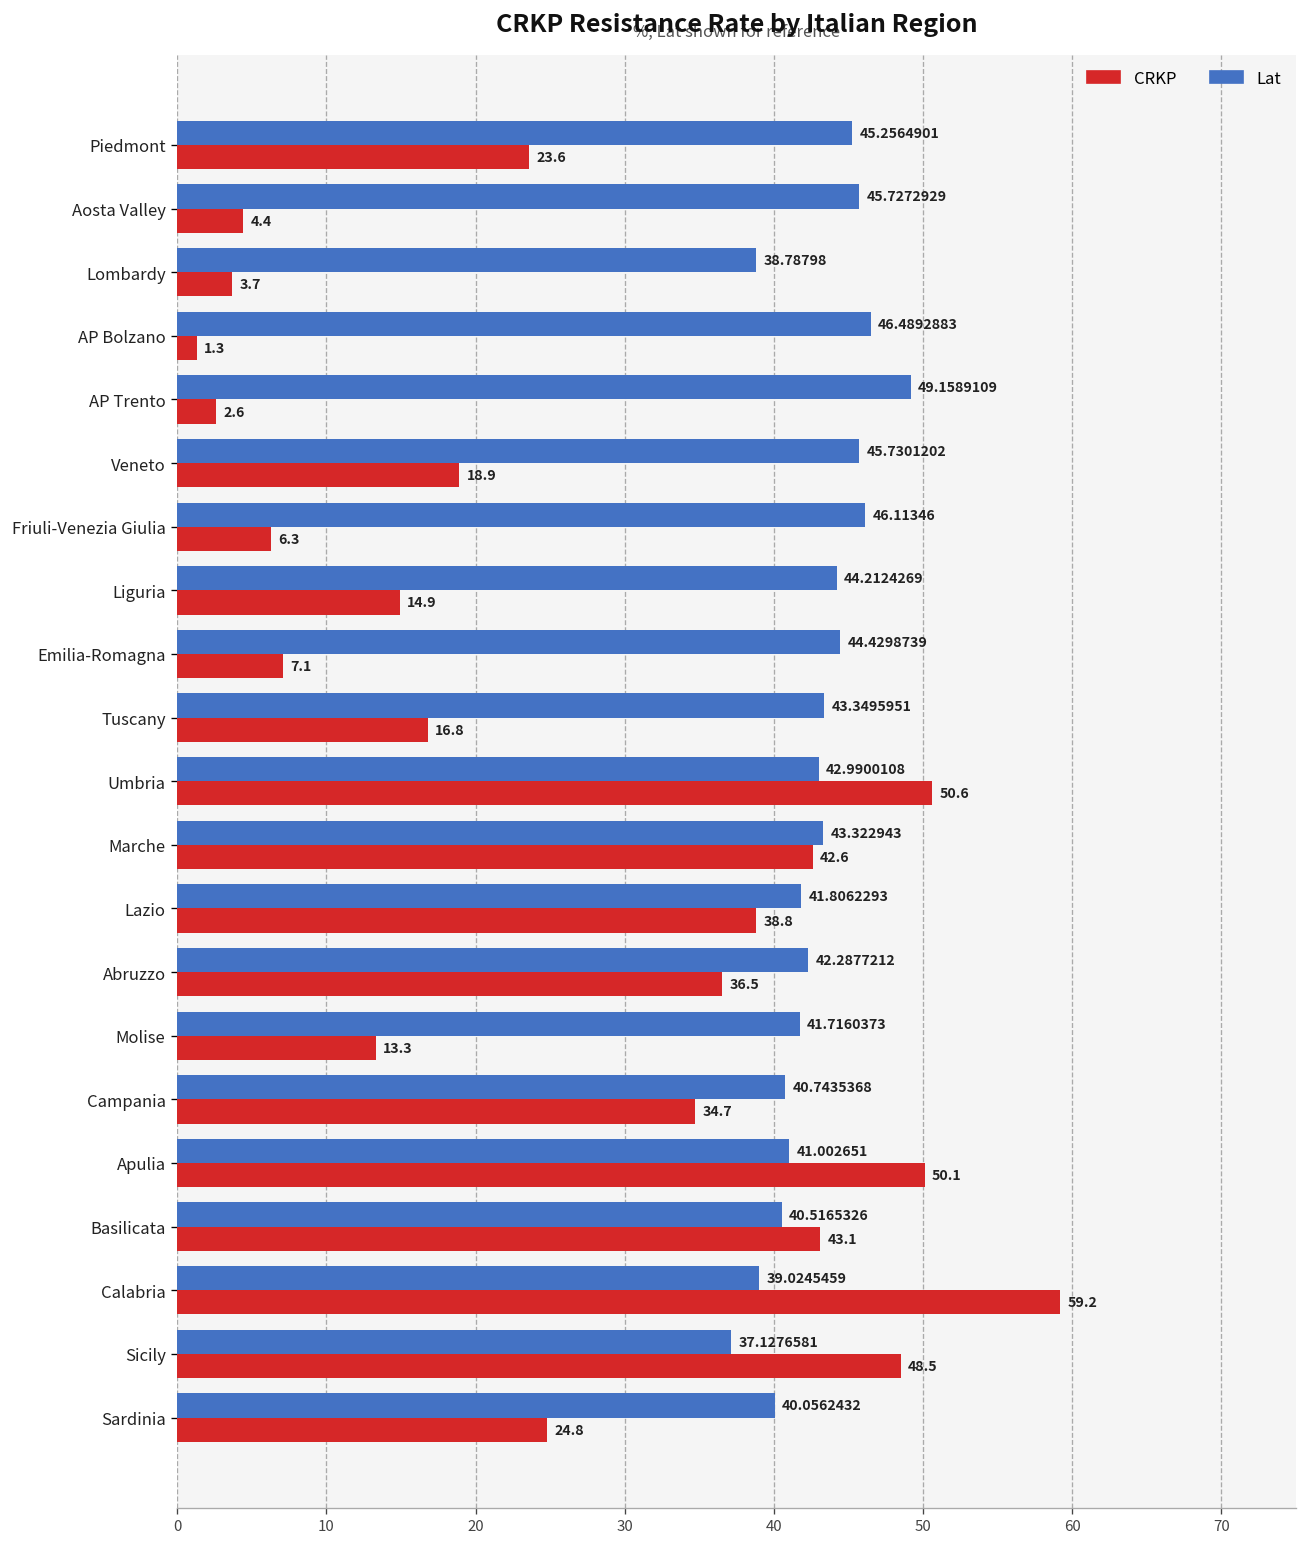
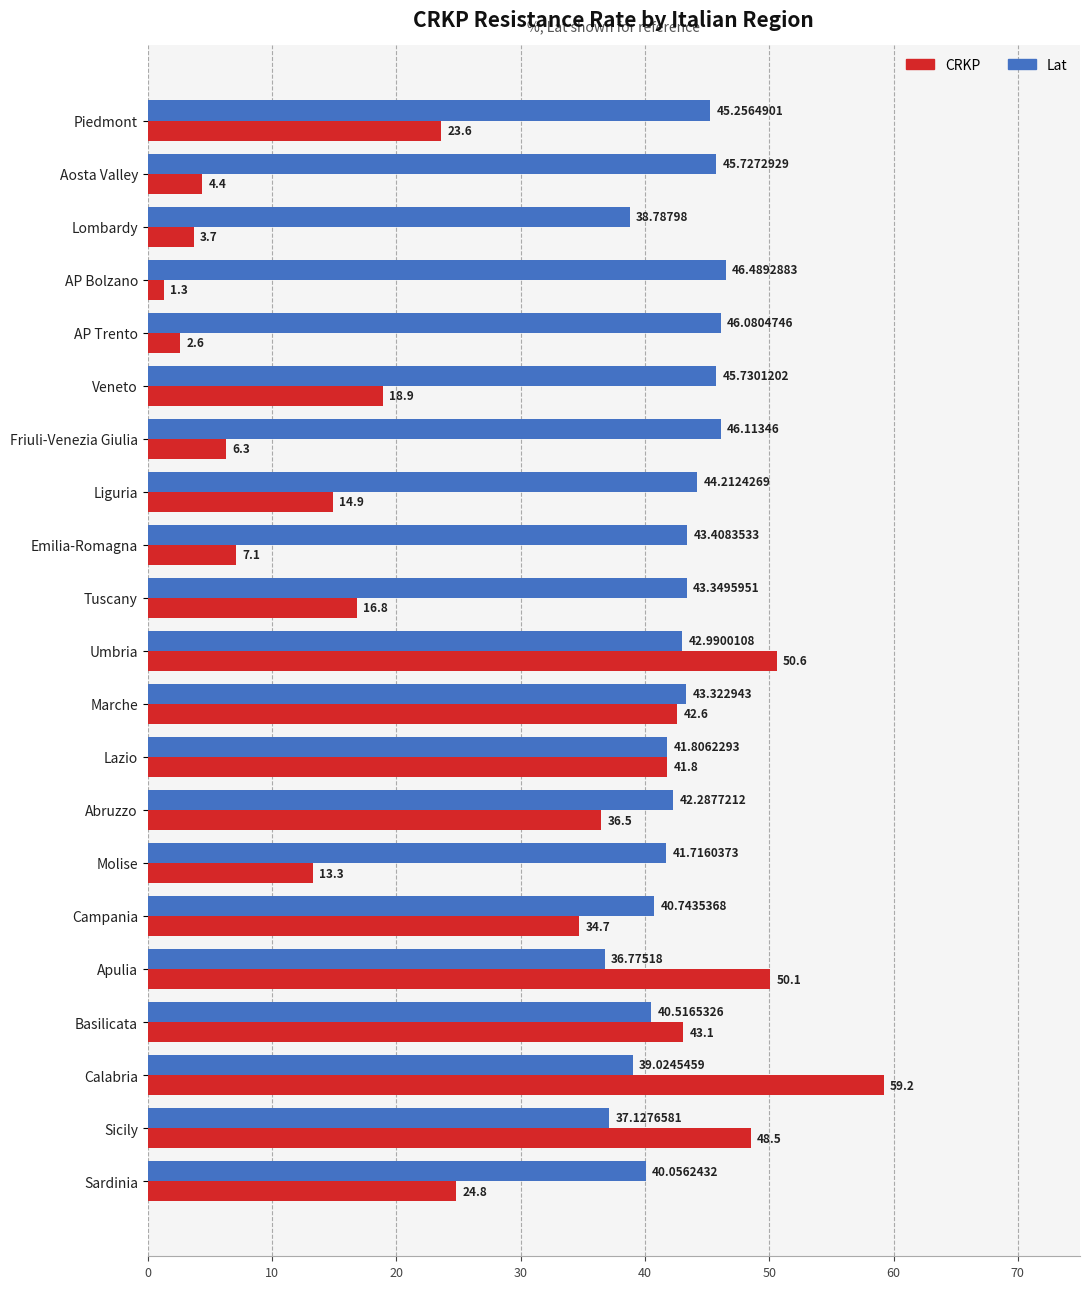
Lat, AP Trento: 49.1589109 -> 46.0804746
Lat, Emilia-Romagna: 44.4298739 -> 43.4083533
CRKP, Lazio: 38.8 -> 41.8
Lat, Apulia: 41.002651 -> 36.77518
